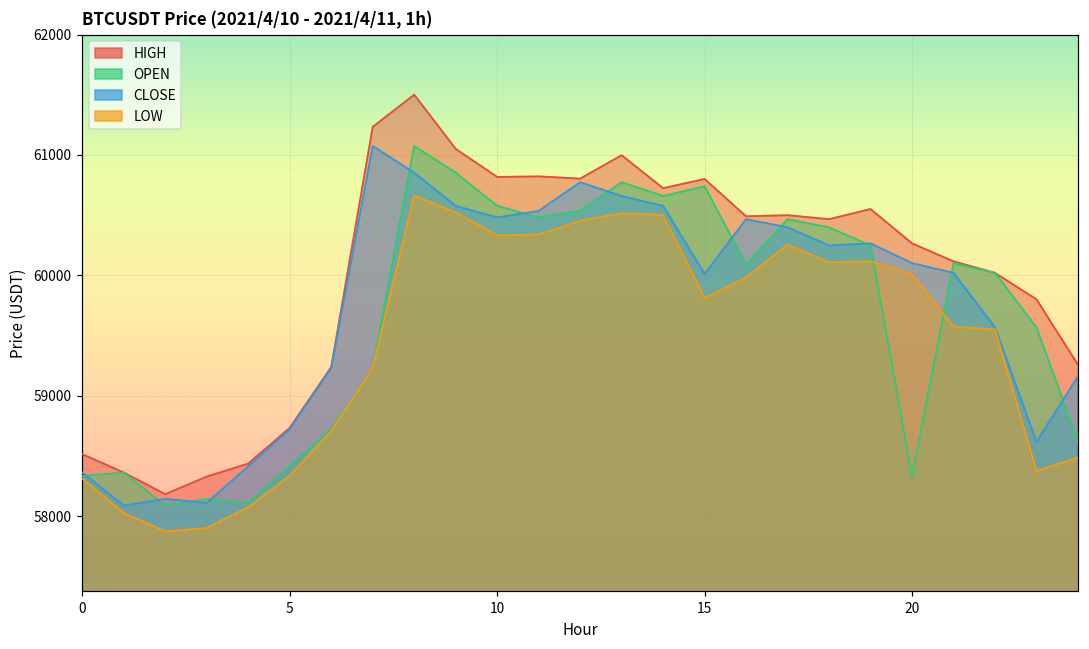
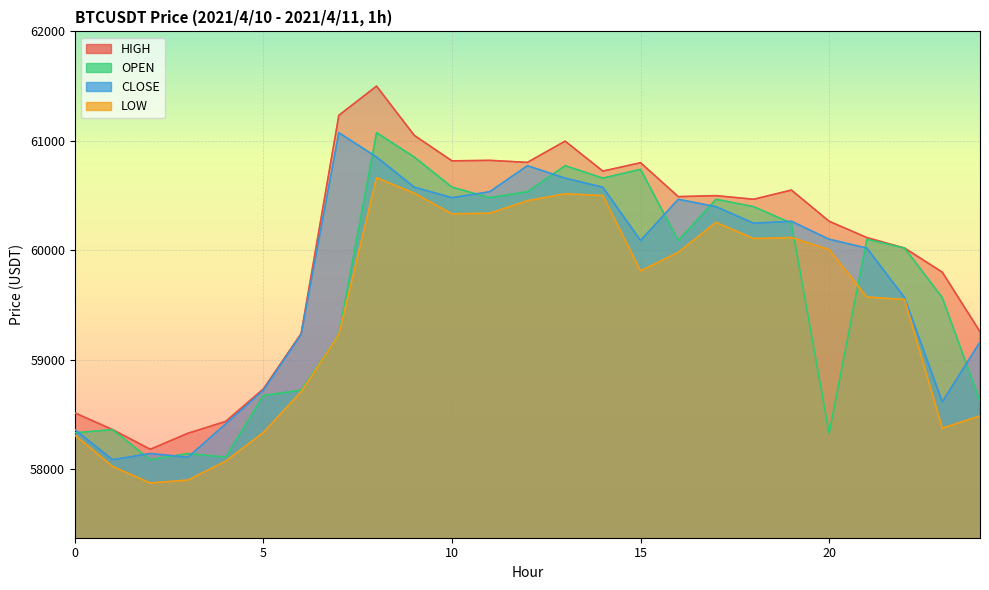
OPEN, 5: 58410 -> 58670
CLOSE, 15: 60010 -> 60090
